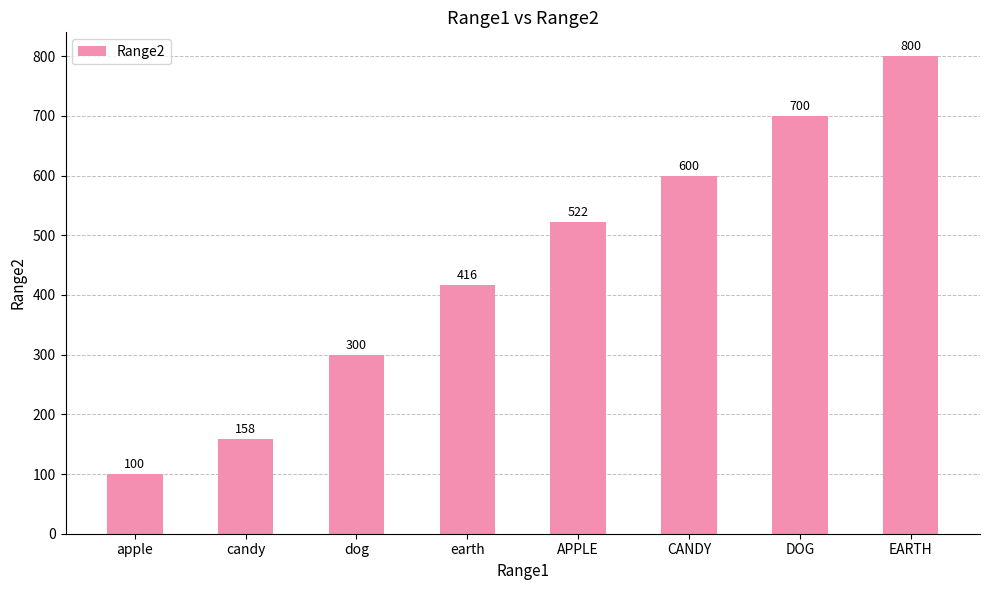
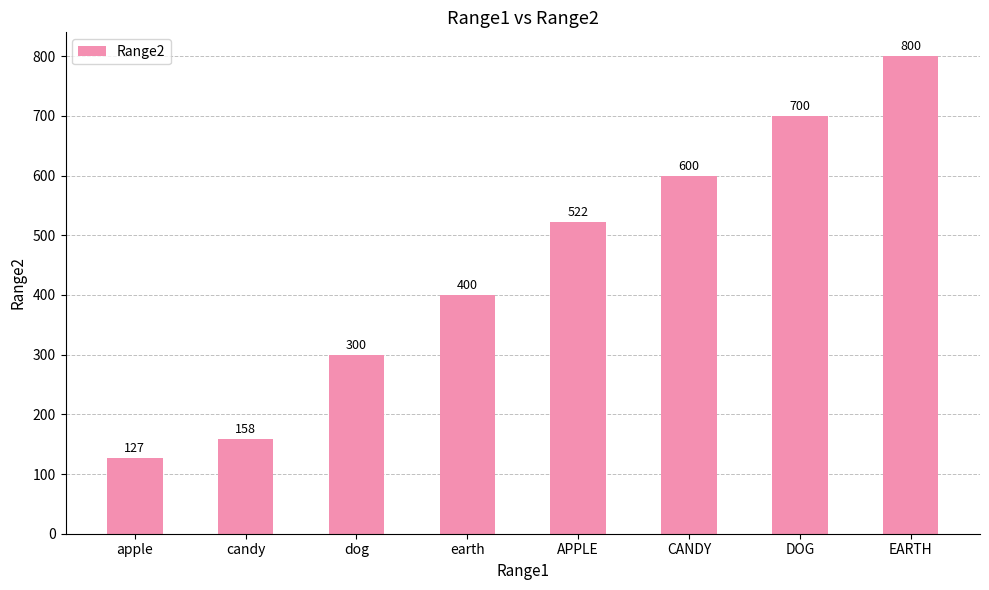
apple: 100 -> 127
earth: 416 -> 400
